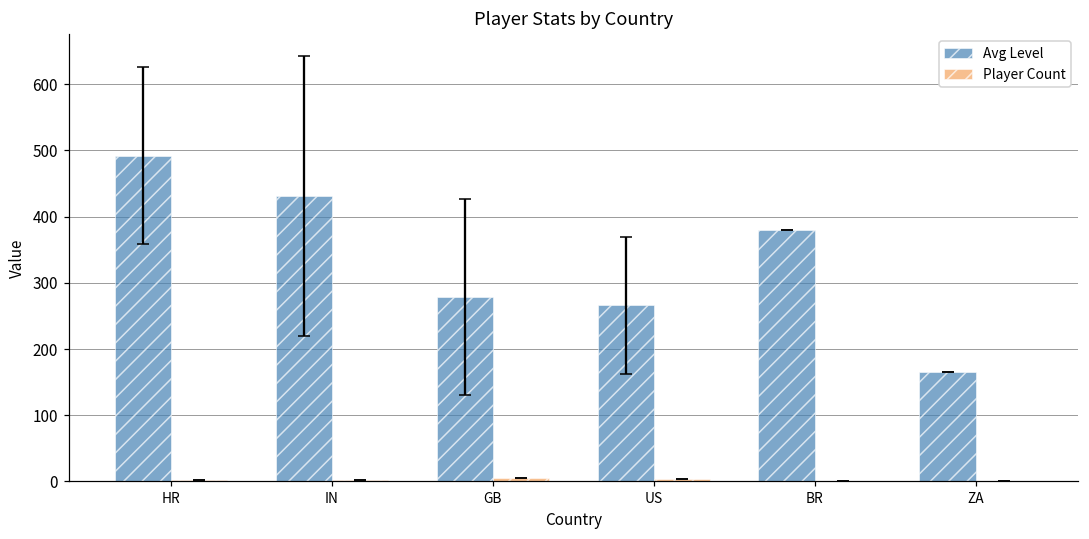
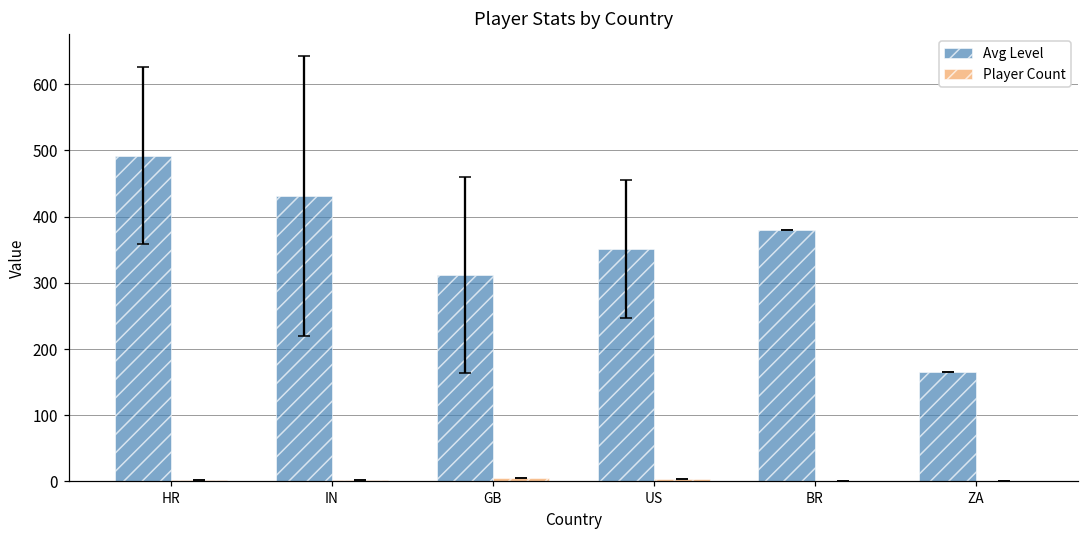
Avg Level, GB: 280 -> 310
Avg Level, US: 270 -> 350
